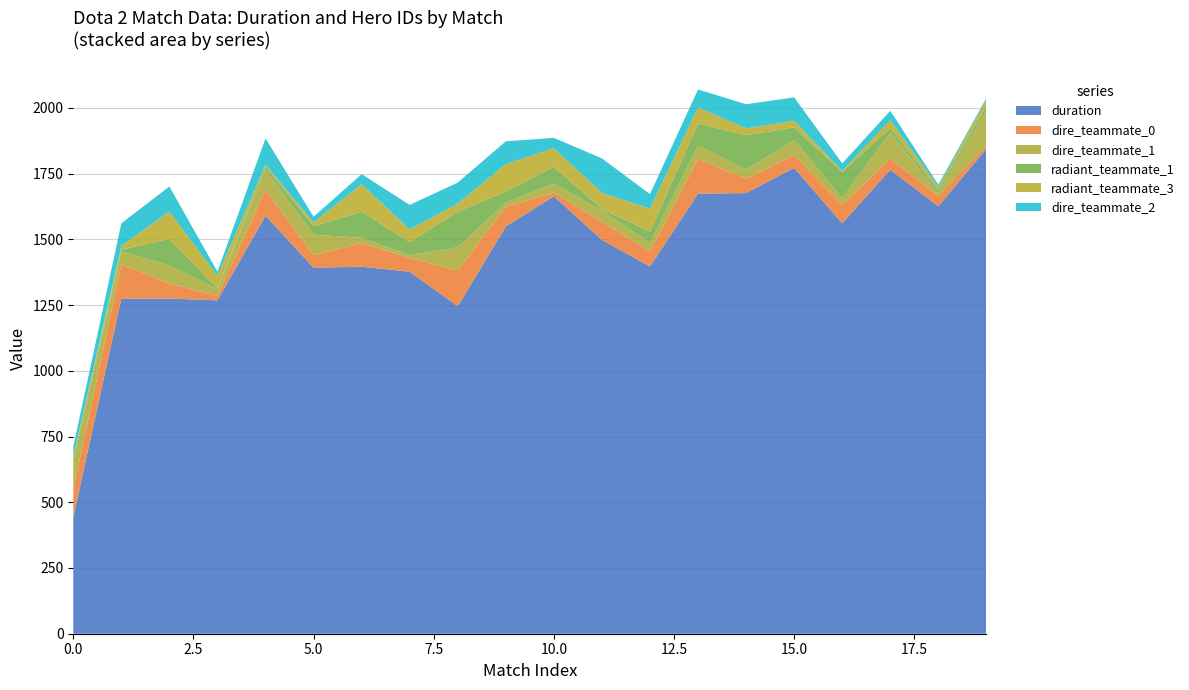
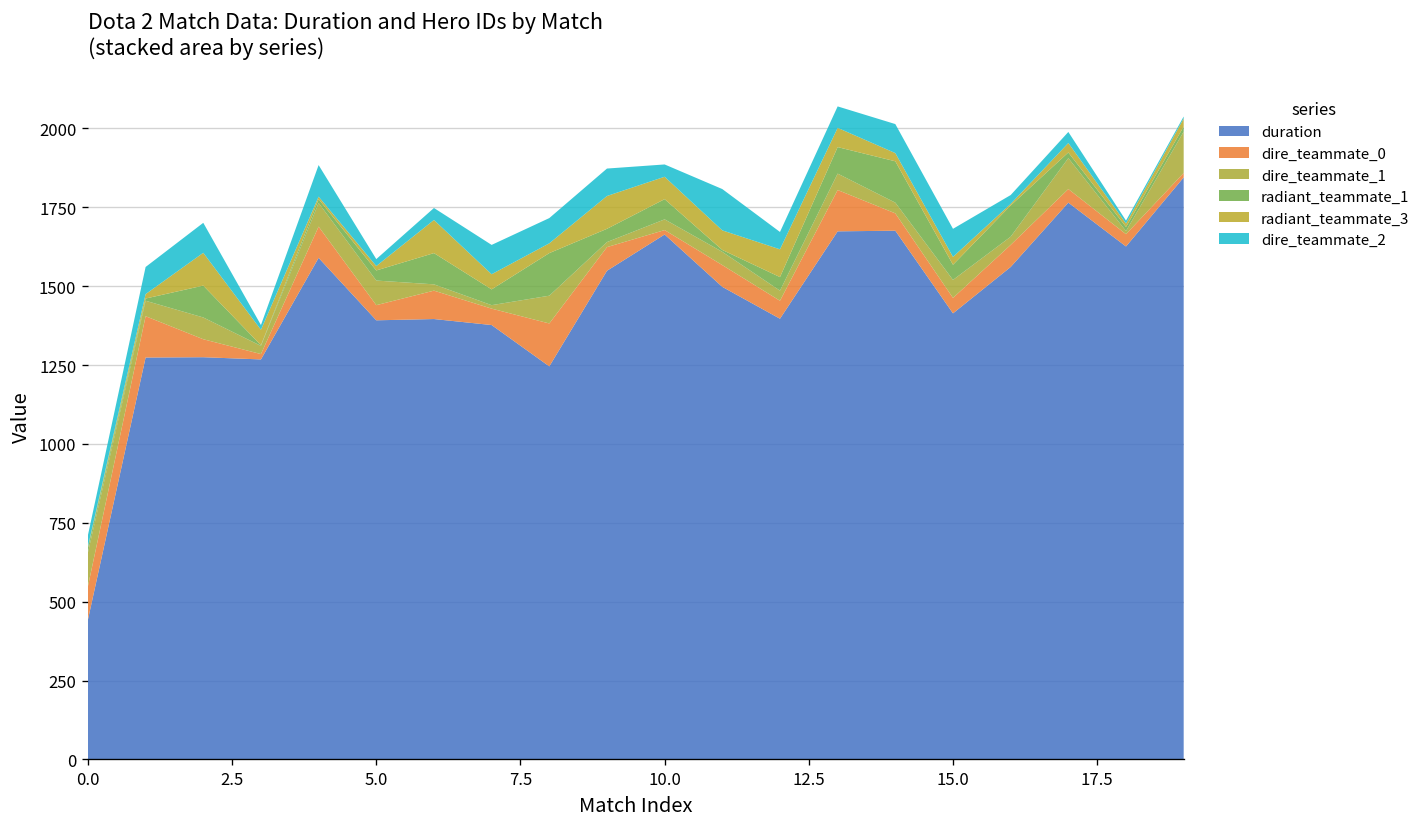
duration, 15.0: 1770 -> 1410
